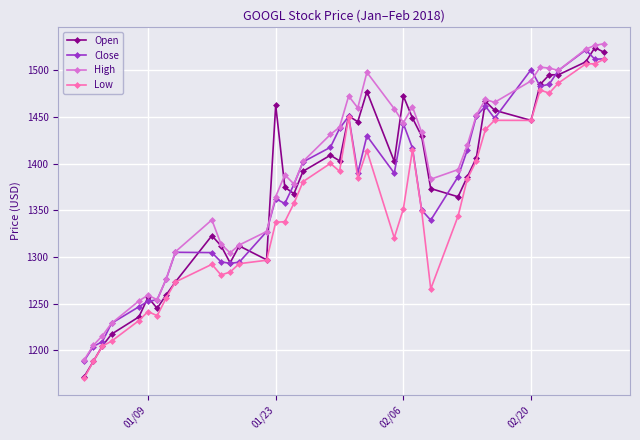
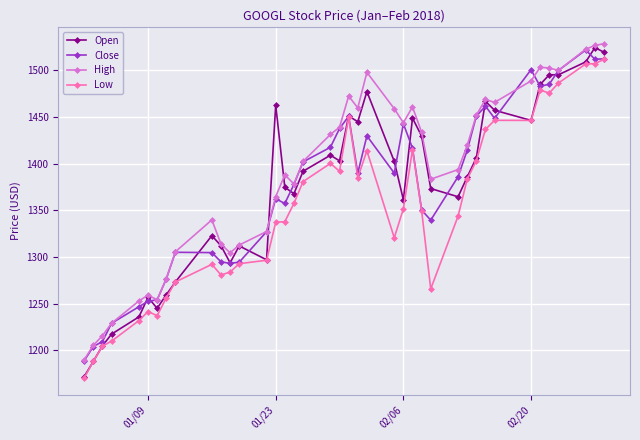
Open, 02/06: 1470 -> 1360
